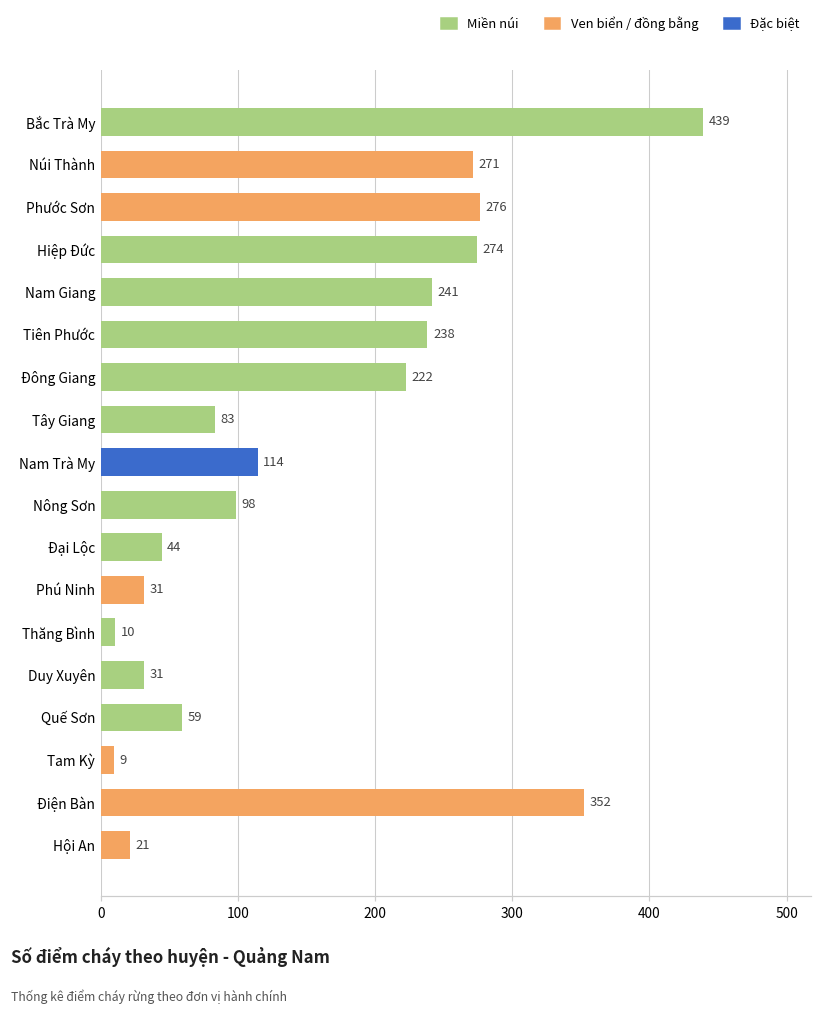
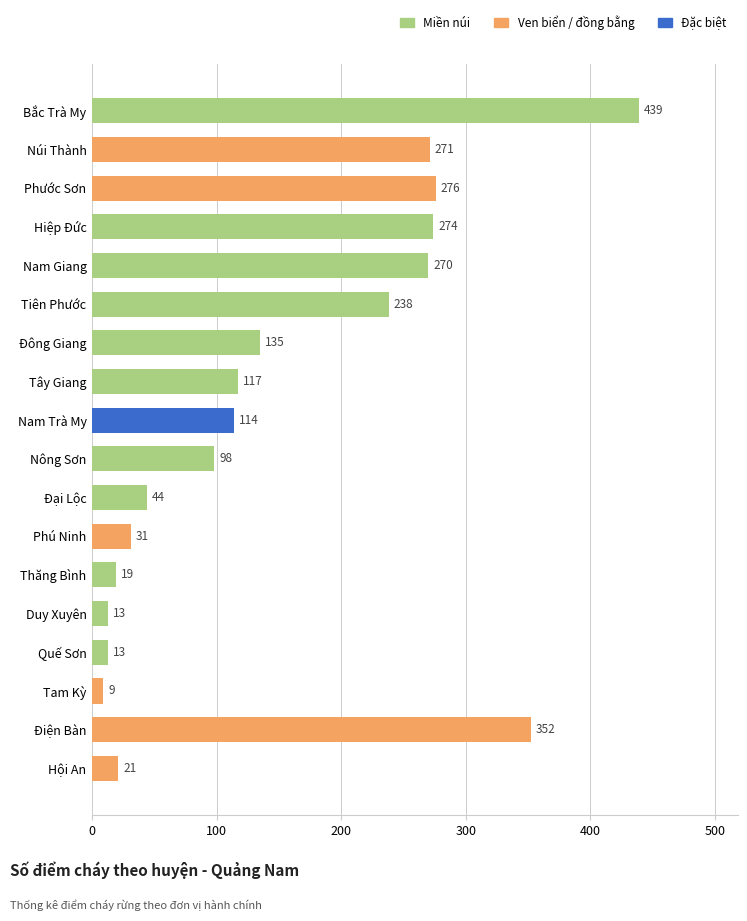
Nam Giang: 241 -> 270
Đông Giang: 222 -> 135
Tây Giang: 83 -> 117
Thăng Bình: 10 -> 19
Duy Xuyên: 31 -> 13
Quế Sơn: 59 -> 13
